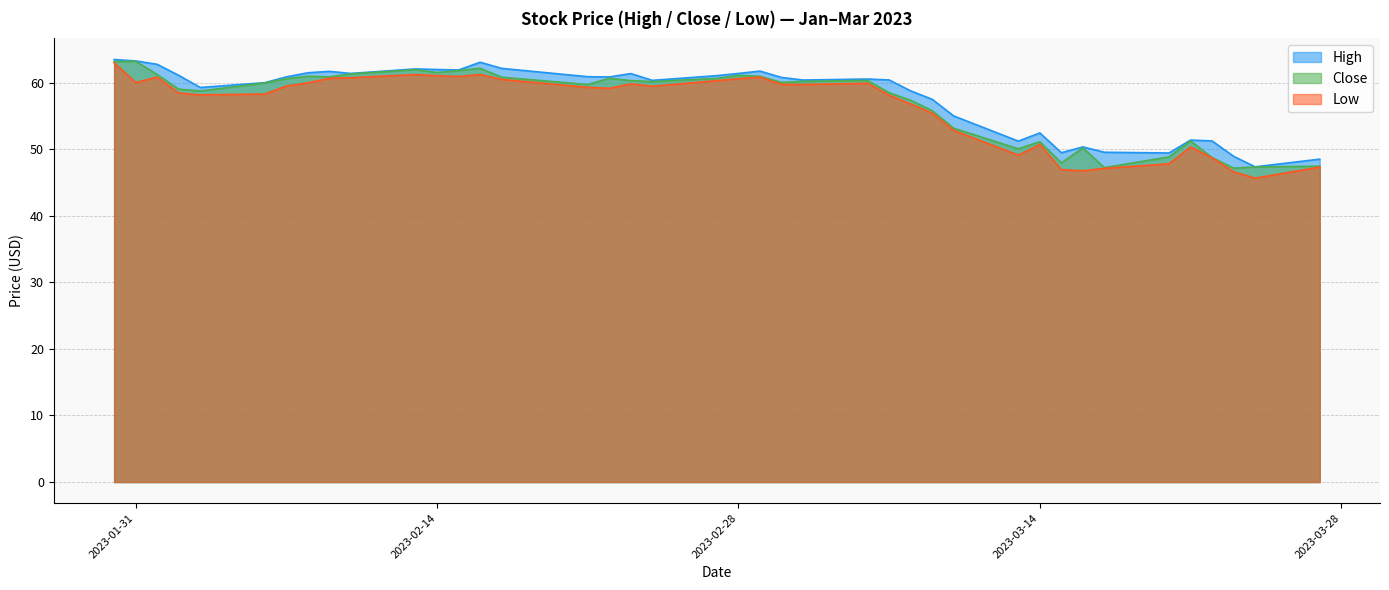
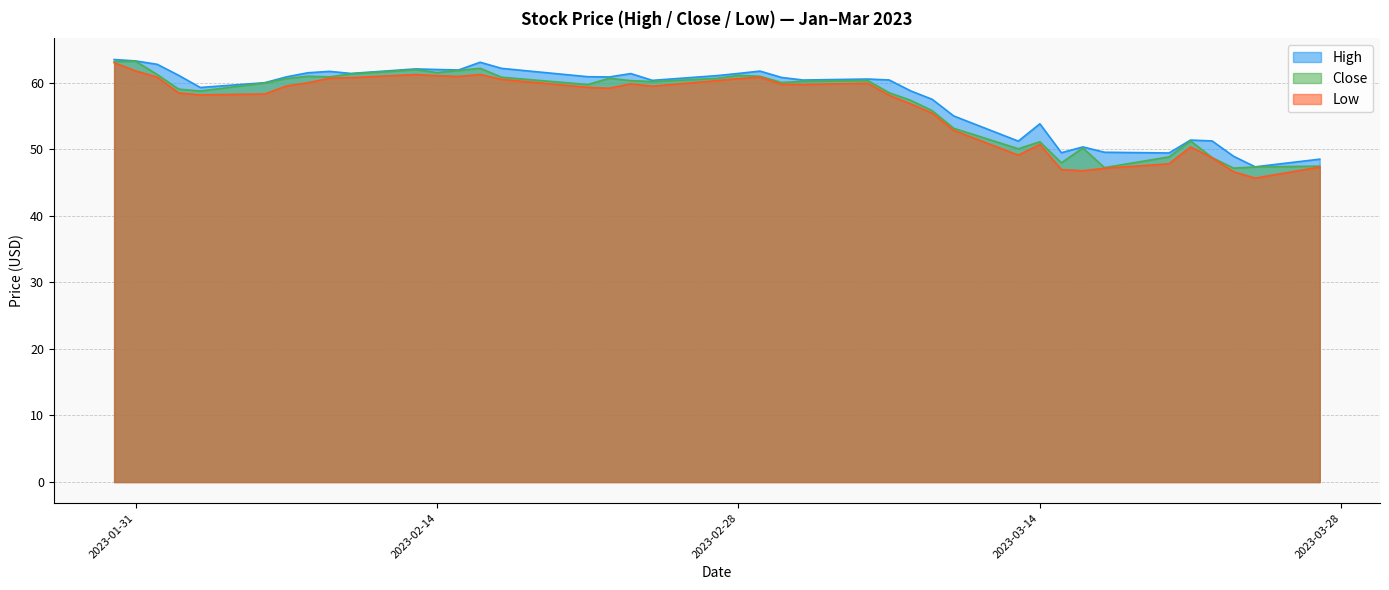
Low, 2023-01-31: 60 -> 62
High, 2023-03-14: 52 -> 54
